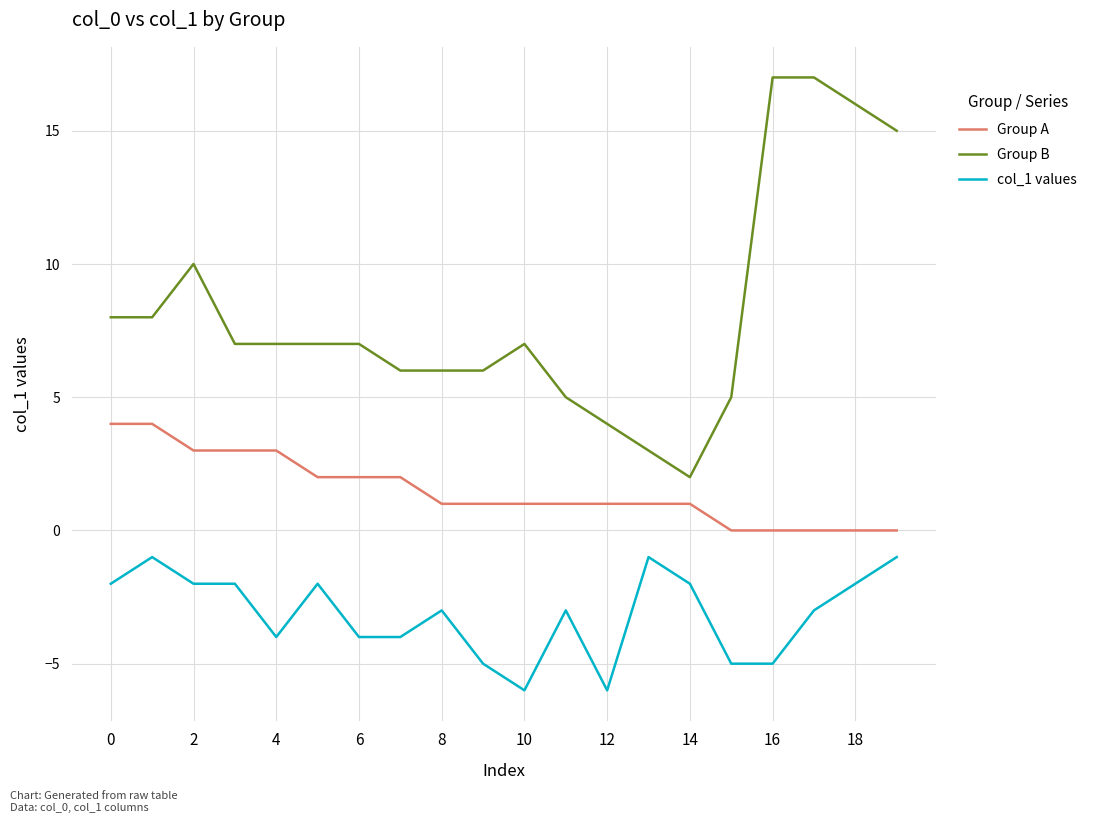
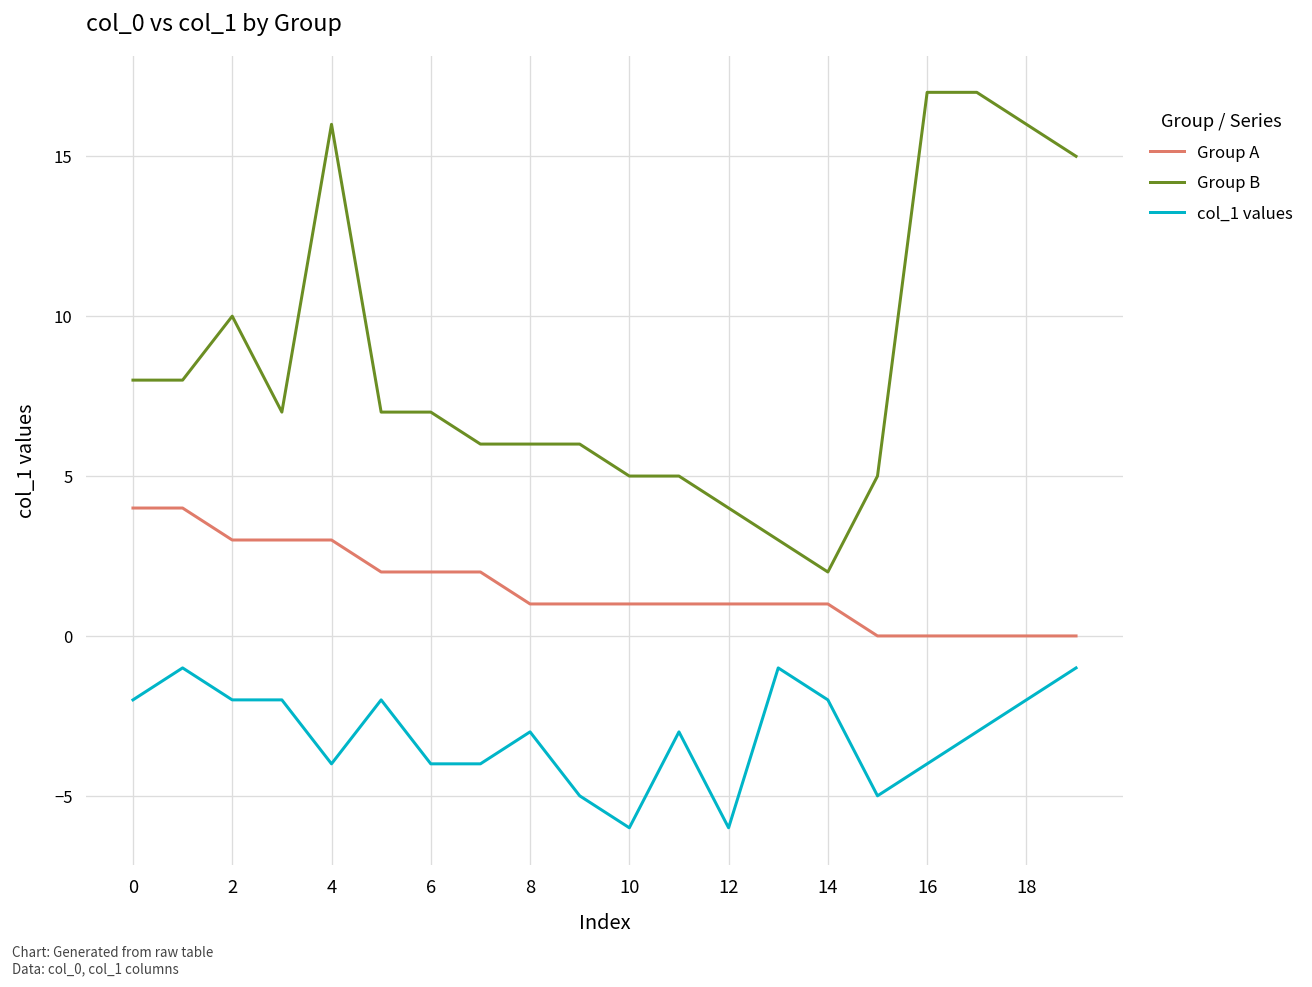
Group B, 4: 7 -> 16
Group B, 10: 7 -> 5
col_1 values, 16: -5 -> -4
